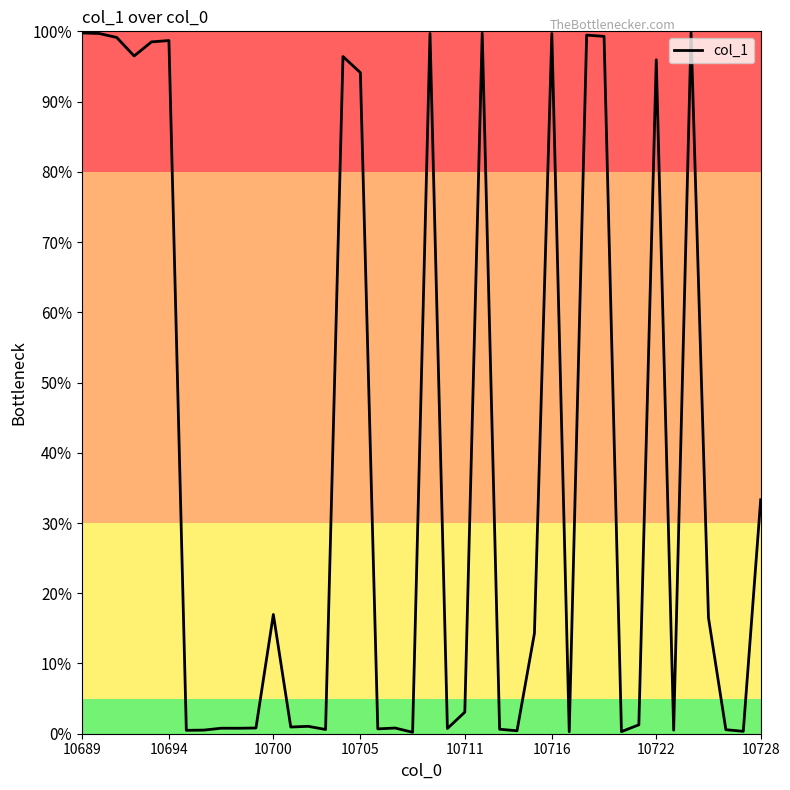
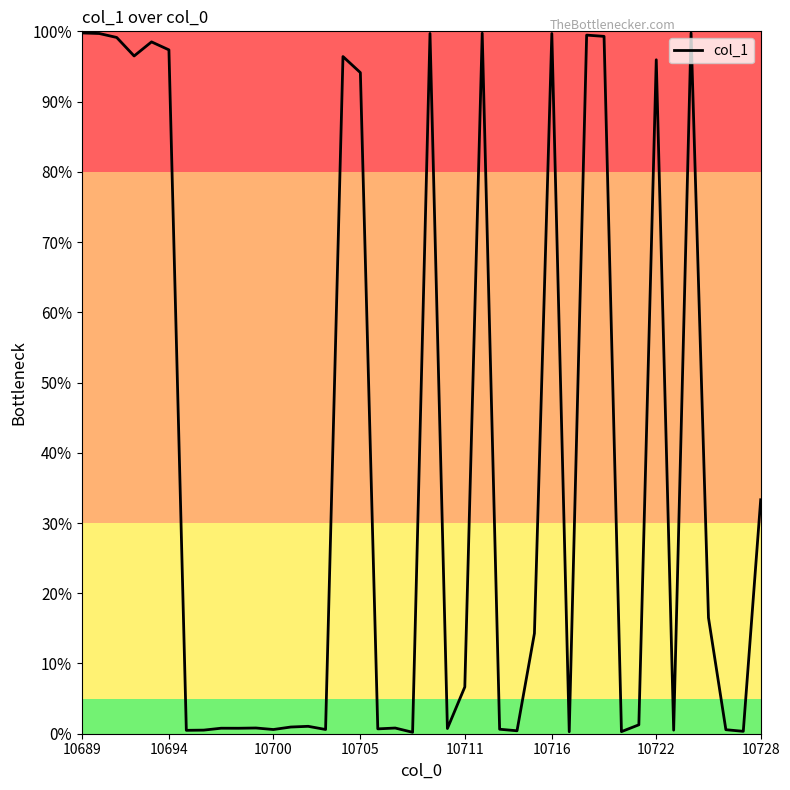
10694: 99% -> 97%
10700: 17% -> 1%
10711: 3% -> 7%
